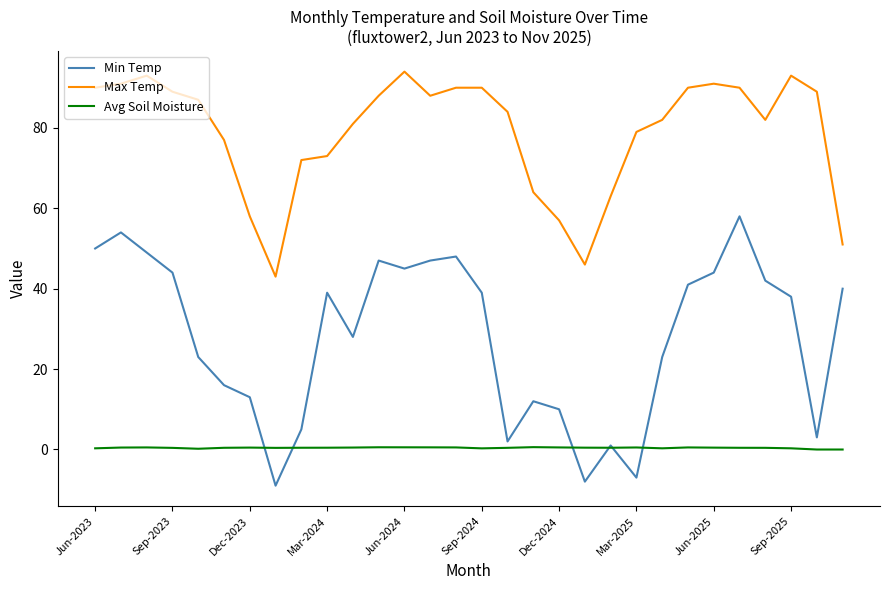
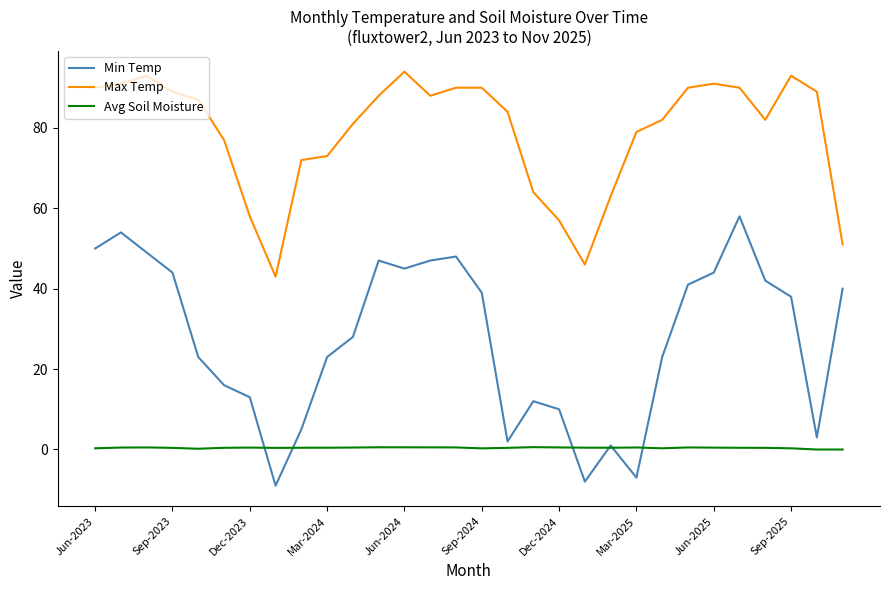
Min Temp, Mar-2024: 39 -> 23
